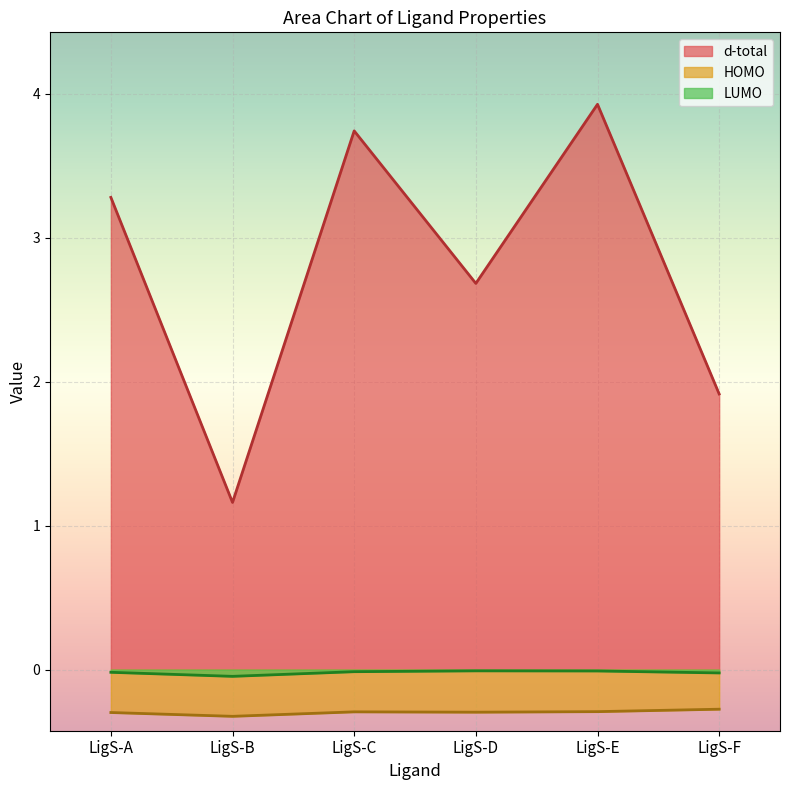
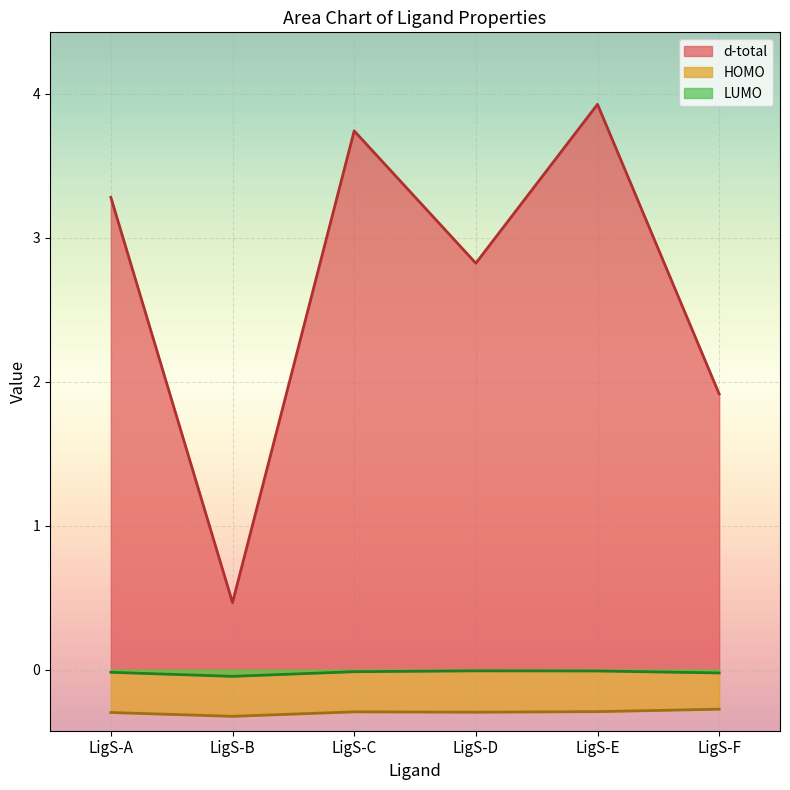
d-total, LigS-B: 1.16 -> 0.47
d-total, LigS-D: 2.68 -> 2.82
